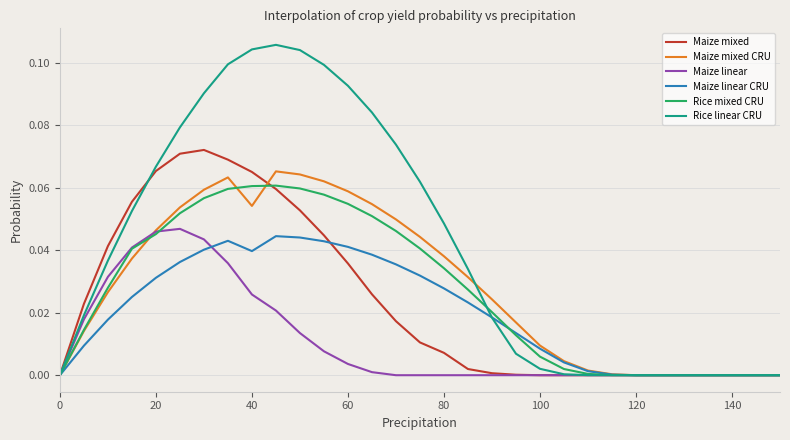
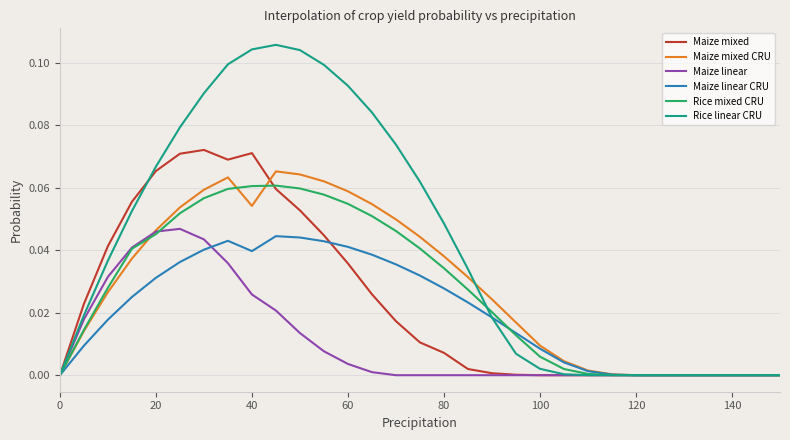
Maize mixed, 40: 0.065 -> 0.071
